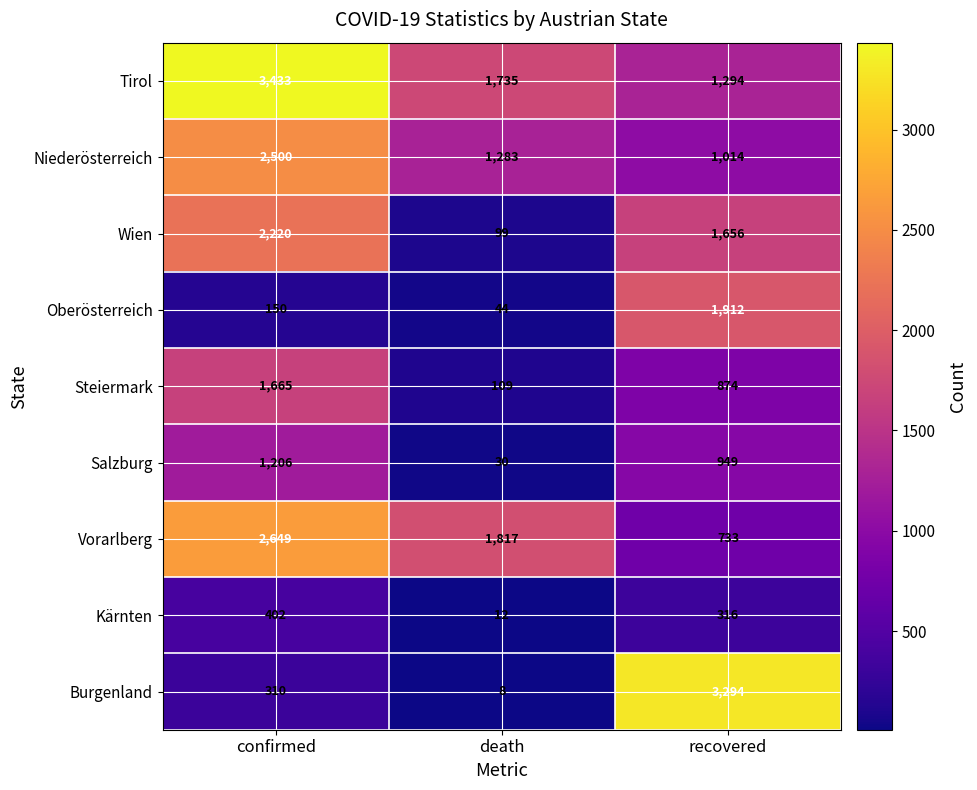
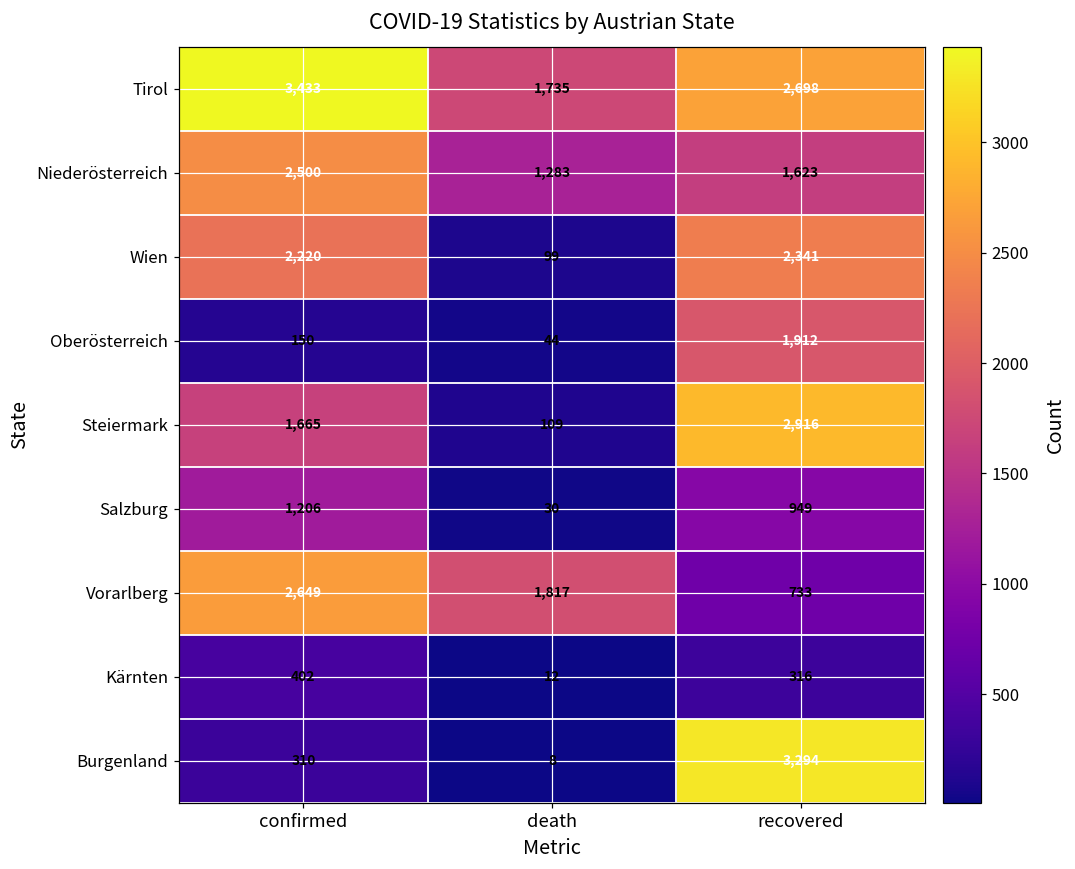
Tirol, recovered: 1,294 -> 2,698
Niederösterreich, recovered: 1,014 -> 1,623
Wien, recovered: 1,656 -> 2,341
Steiermark, recovered: 874 -> 2,916
